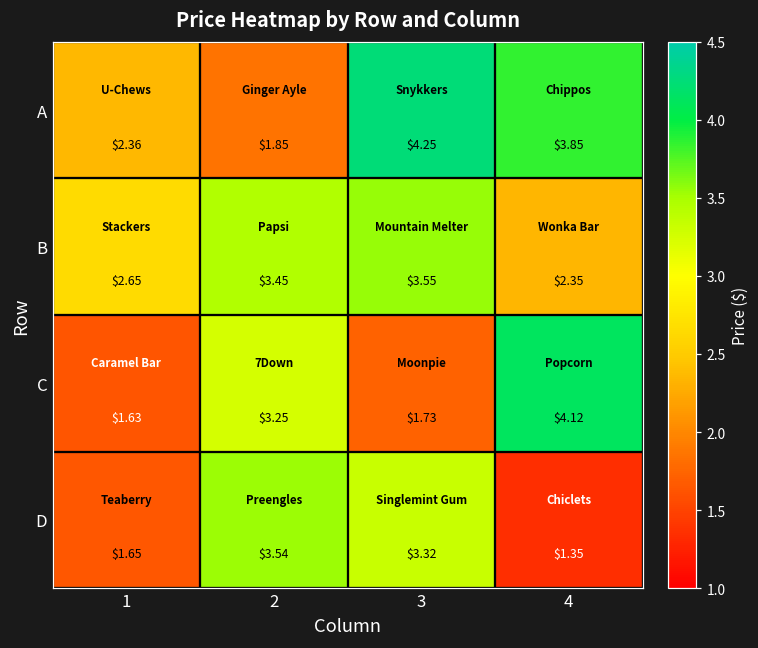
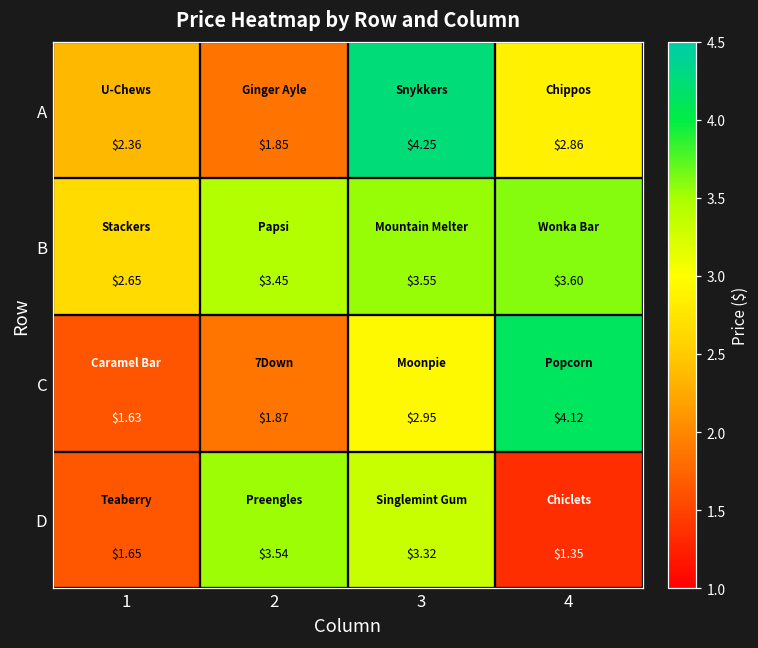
A, 4: $3.85 -> $2.86
B, 4: $2.35 -> $3.60
C, 2: $3.25 -> $1.87
C, 3: $1.73 -> $2.95
